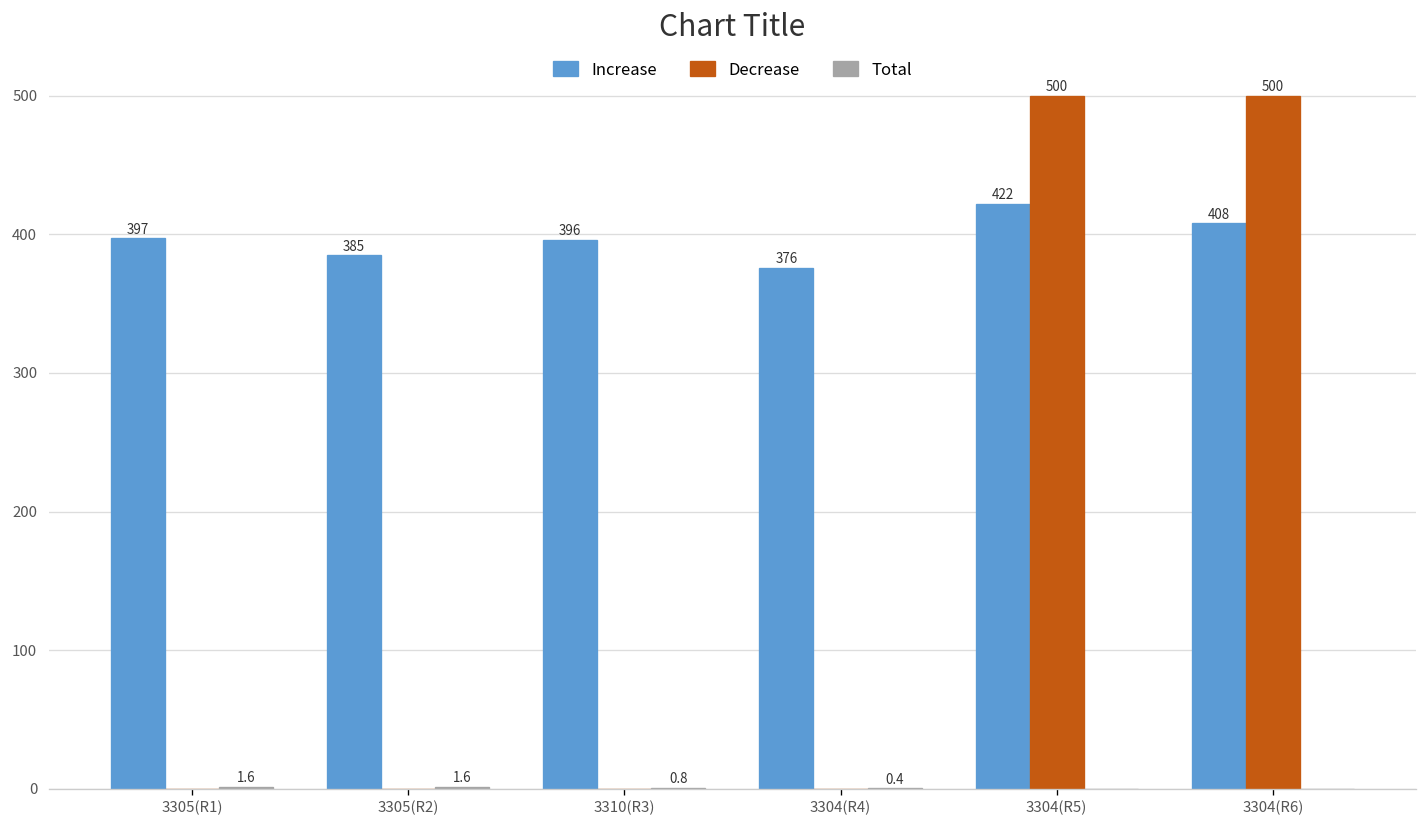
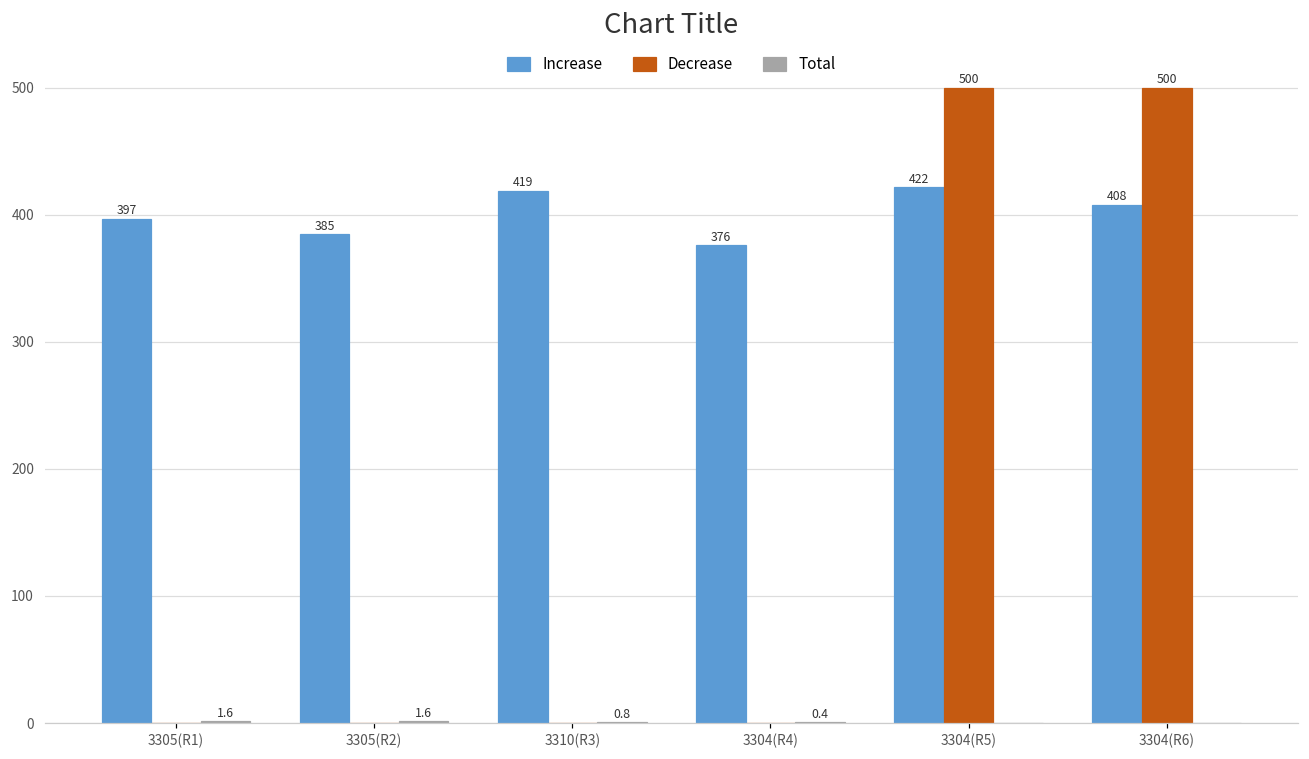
Increase, 3310(R3): 396 -> 419
